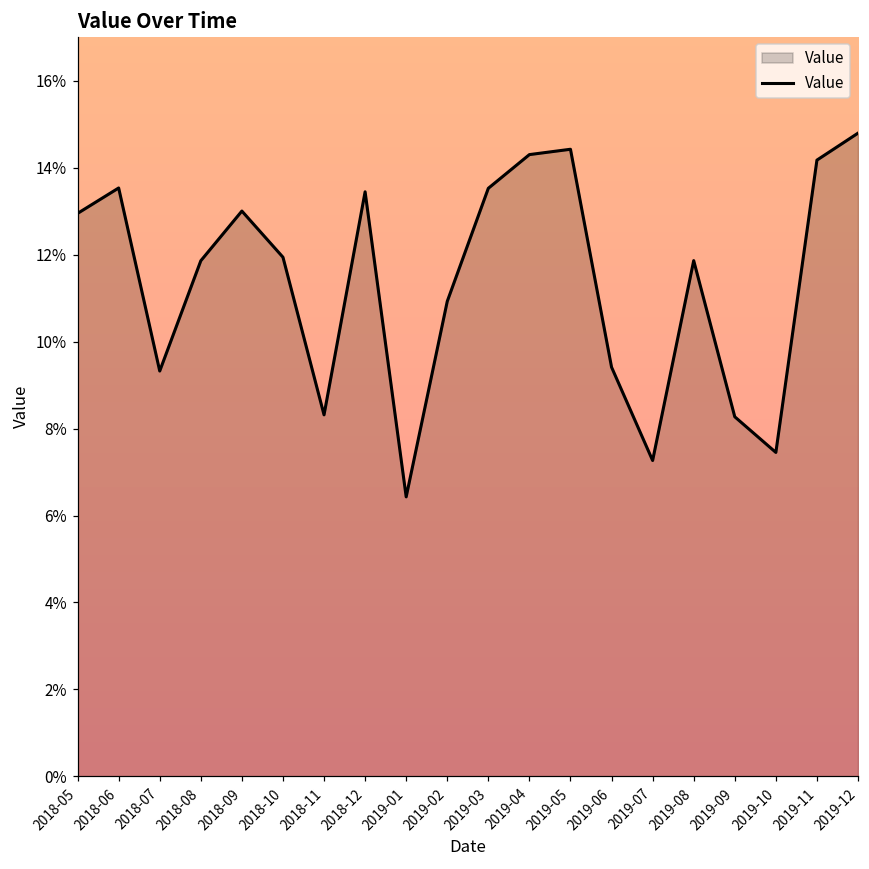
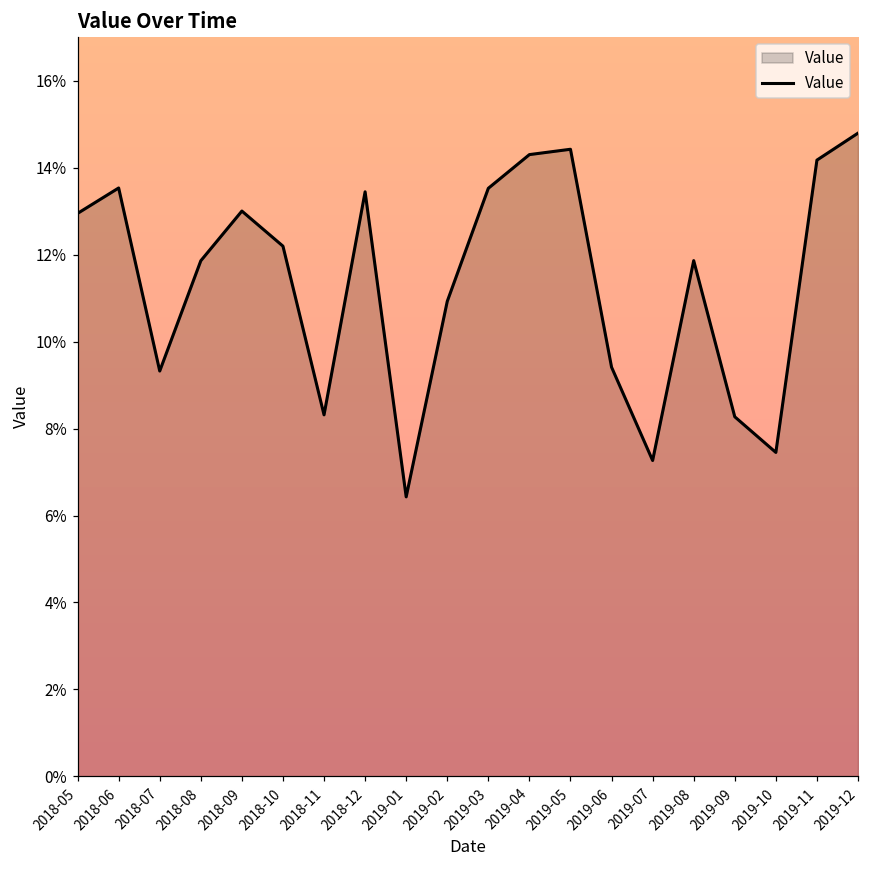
2018-10: 11.9% -> 12.2%
